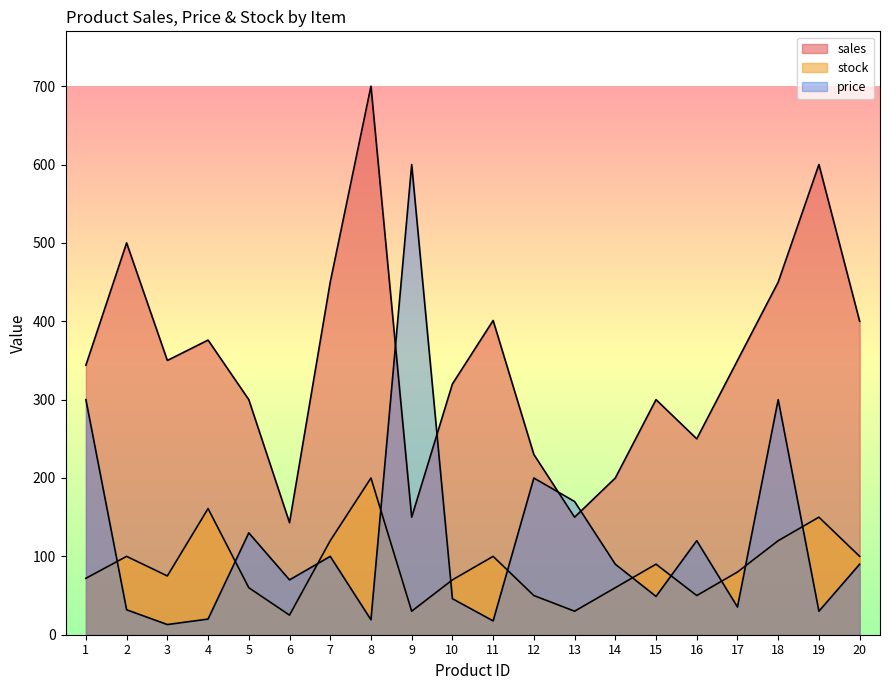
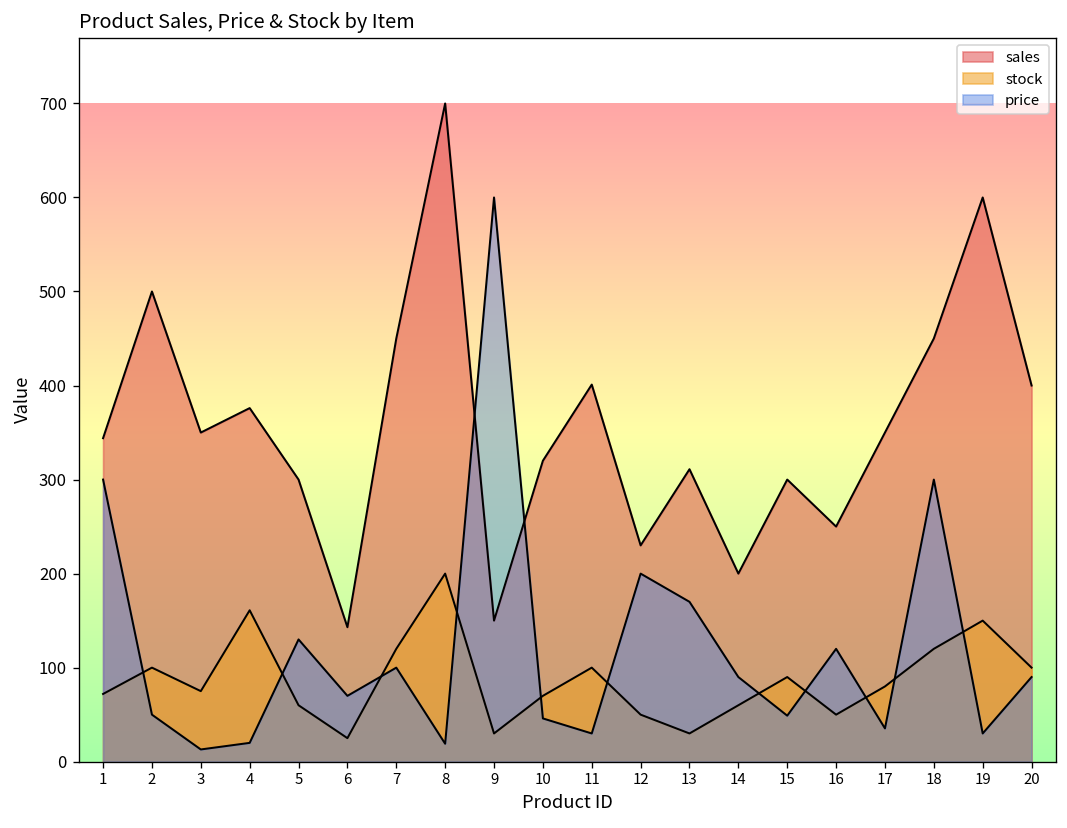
price, 2: 30 -> 50
price, 11: 20 -> 30
sales, 13: 150 -> 310
